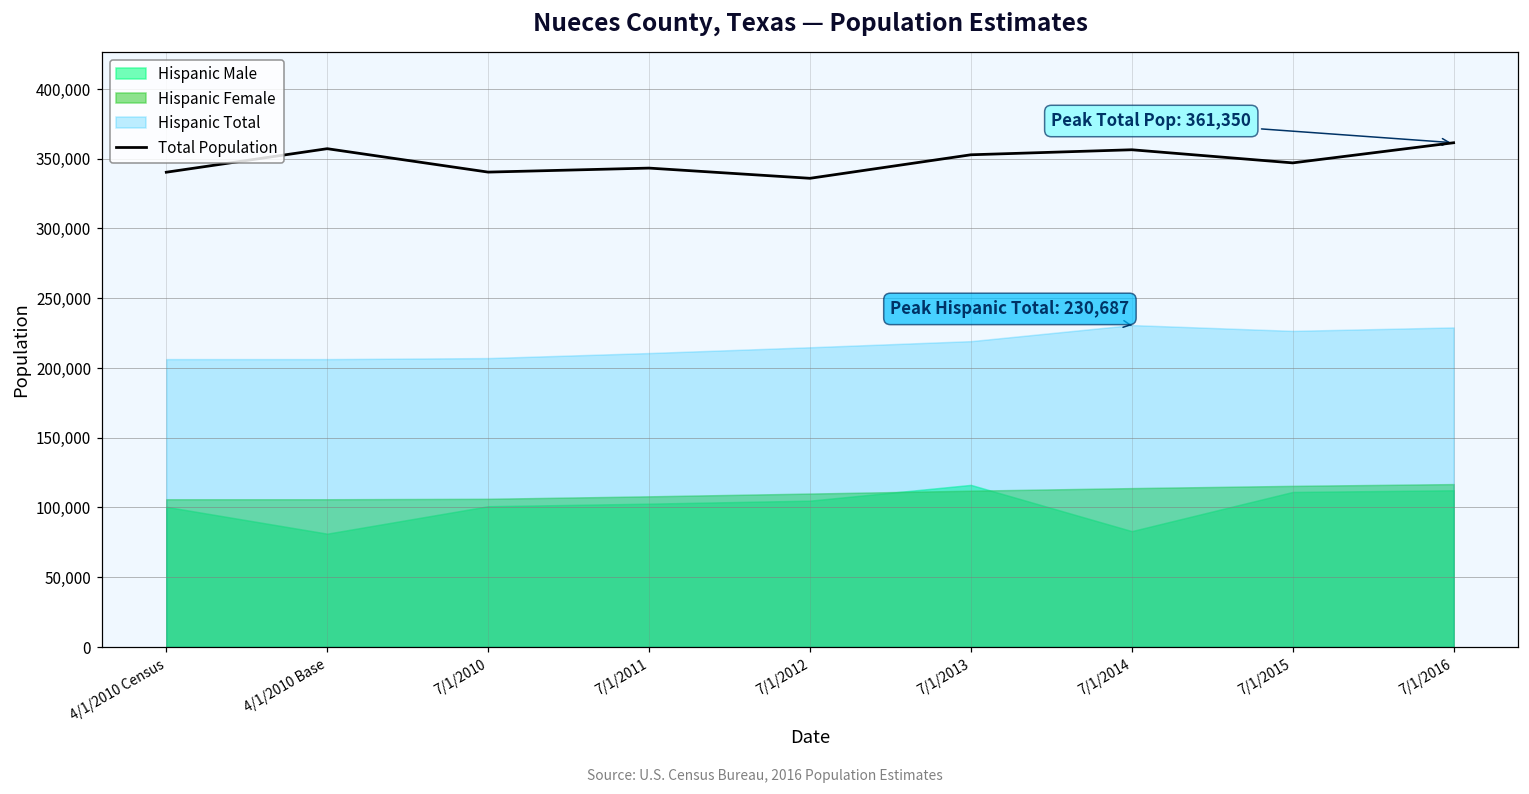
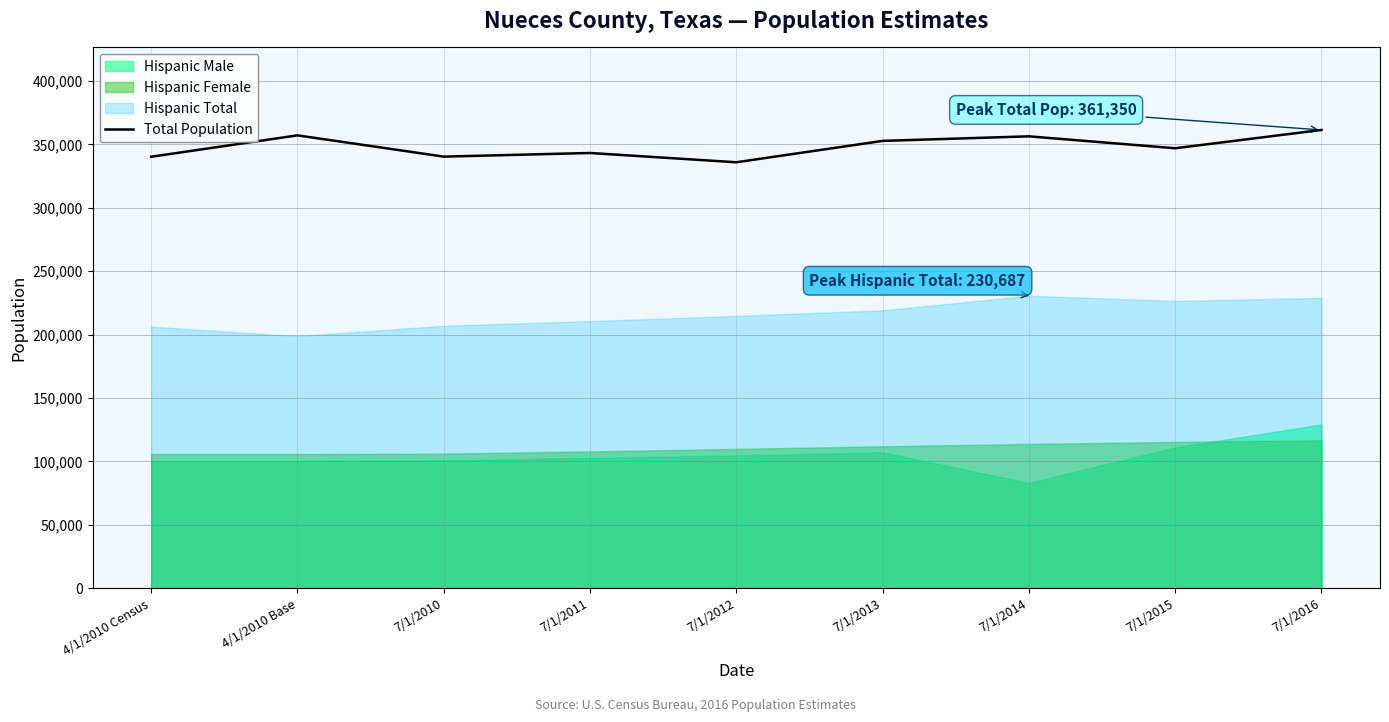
Hispanic Male, 4/1/2010 Base: 81,000 -> 100,000
Hispanic Total, 4/1/2010 Base: 206,000 -> 199,000
Hispanic Male, 7/1/2013: 116,000 -> 107,000
Hispanic Male, 7/1/2016: 112,000 -> 129,000
